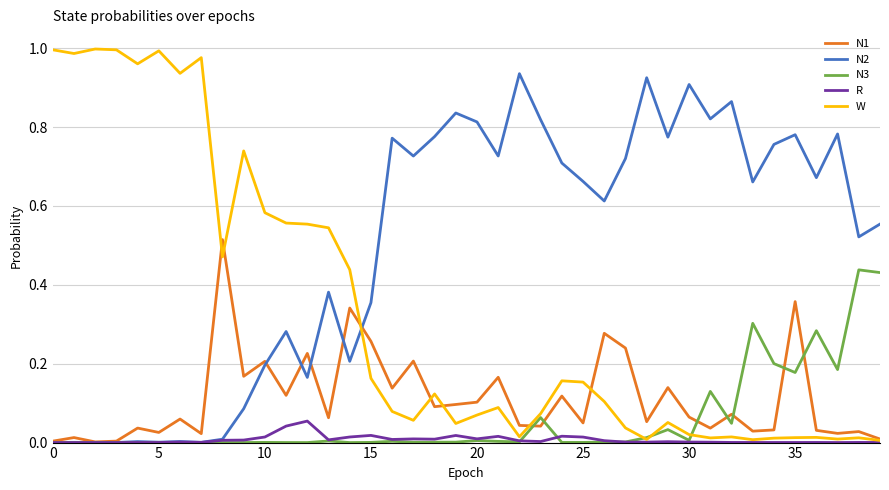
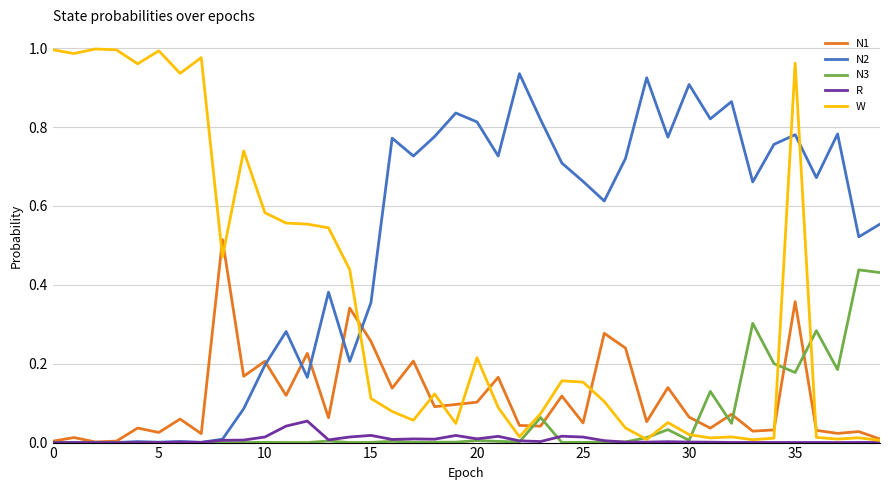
W, 15: 0.16 -> 0.11
W, 20: 0.07 -> 0.22
W, 35: 0.01 -> 0.96
